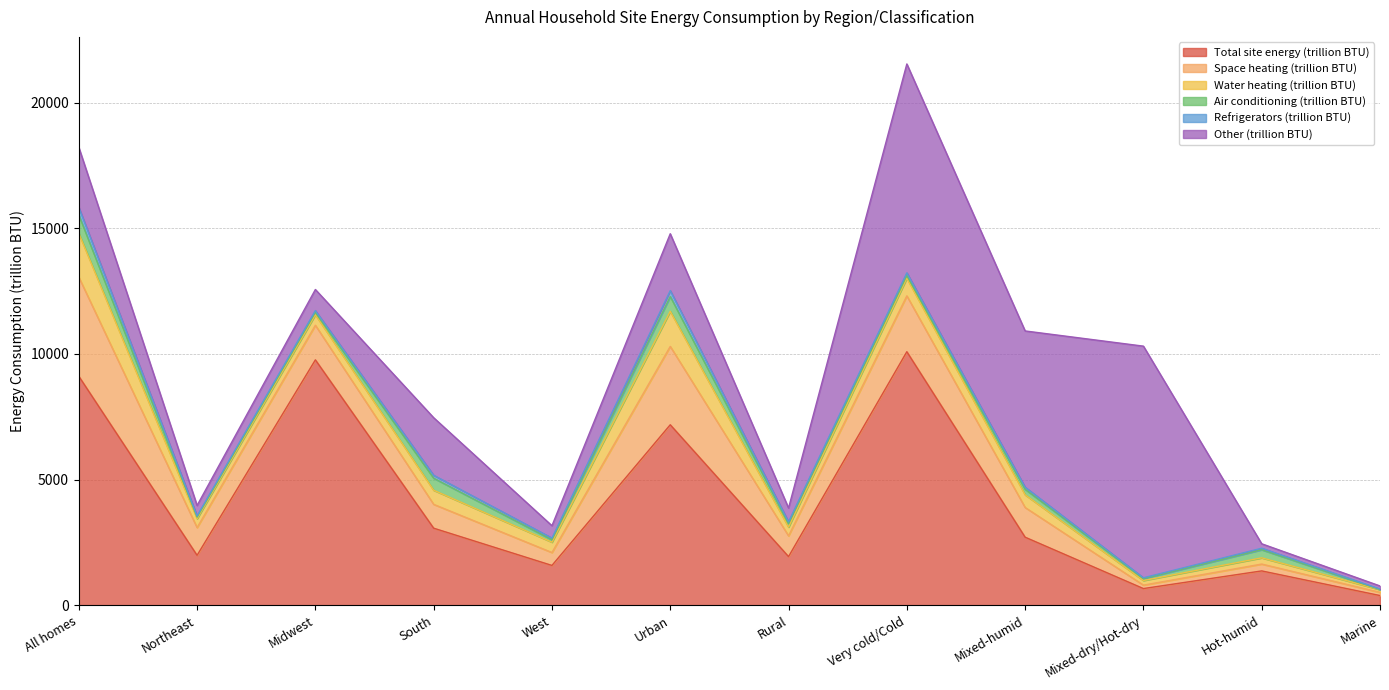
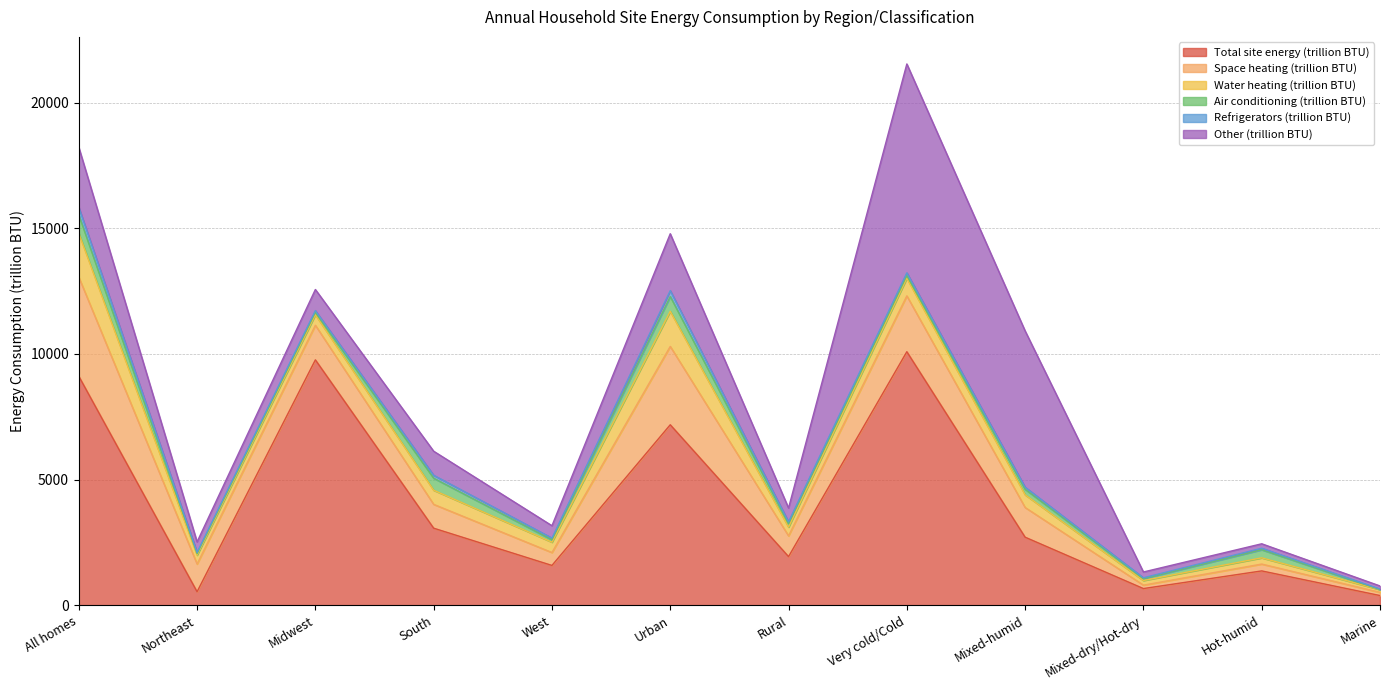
Total site energy (trillion BTU), Northeast: 2000 -> 500
Other (trillion BTU), South: 2300 -> 1000
Other (trillion BTU), Mixed-dry/Hot-dry: 9200 -> 200
